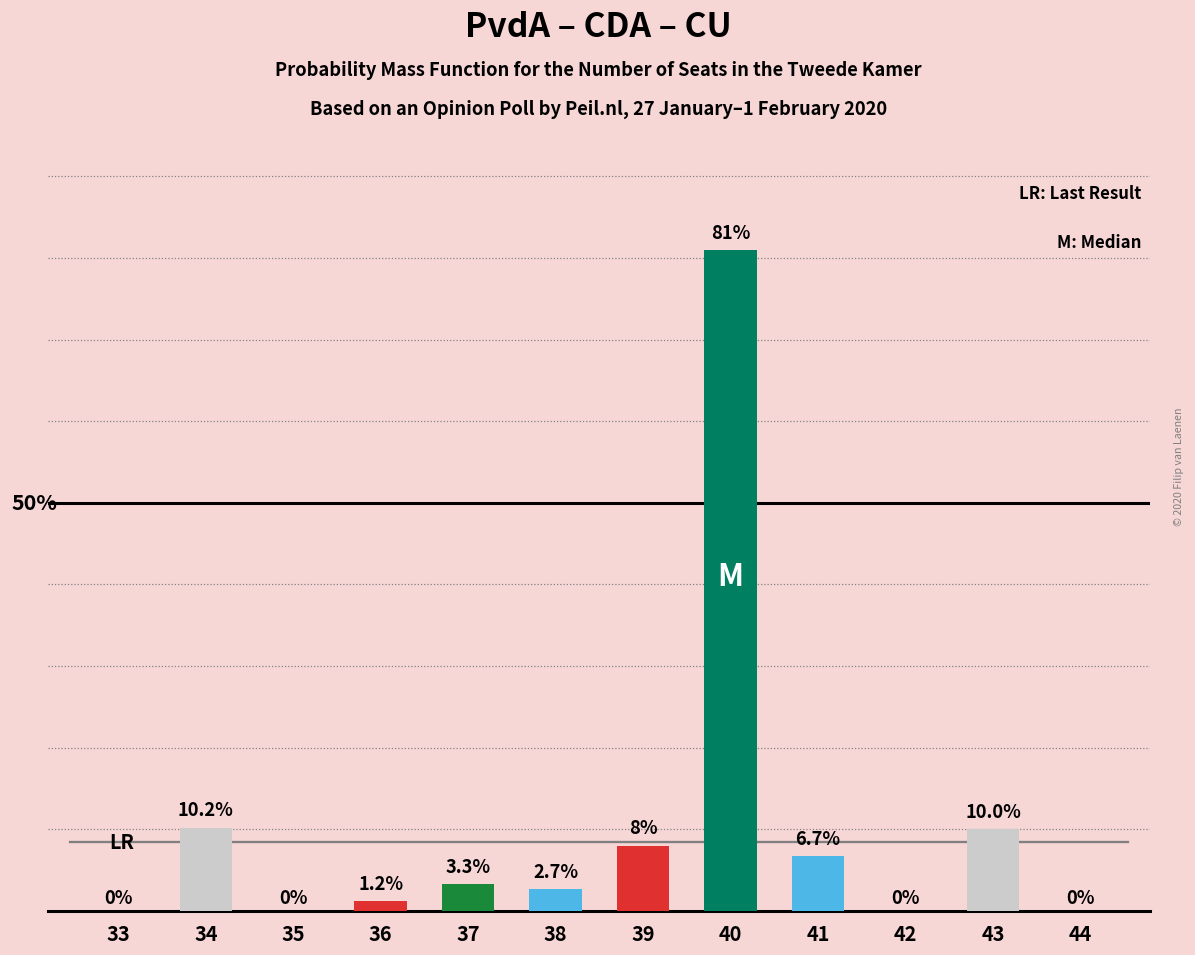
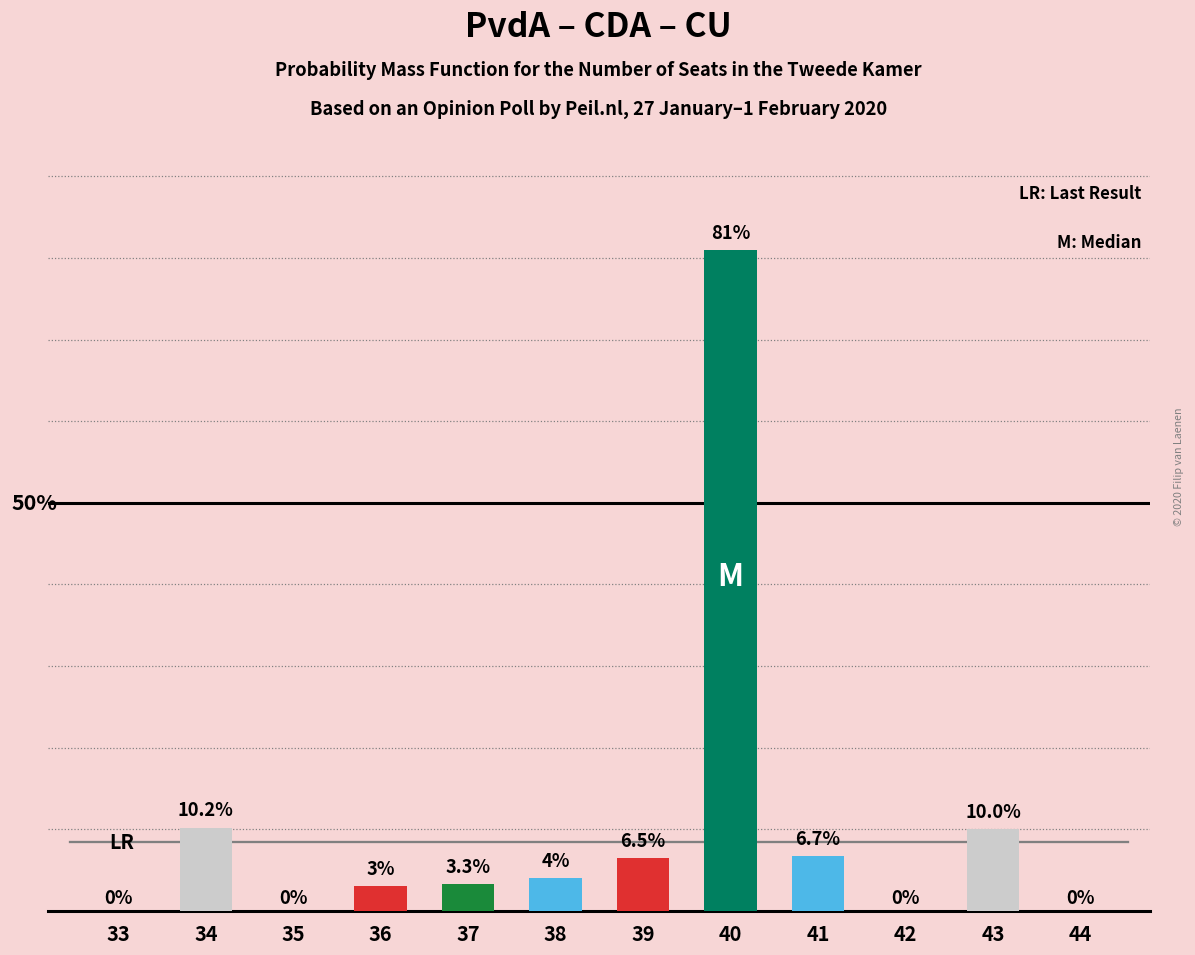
36: 1.2% -> 3%
38: 2.7% -> 4%
39: 8% -> 6.5%
